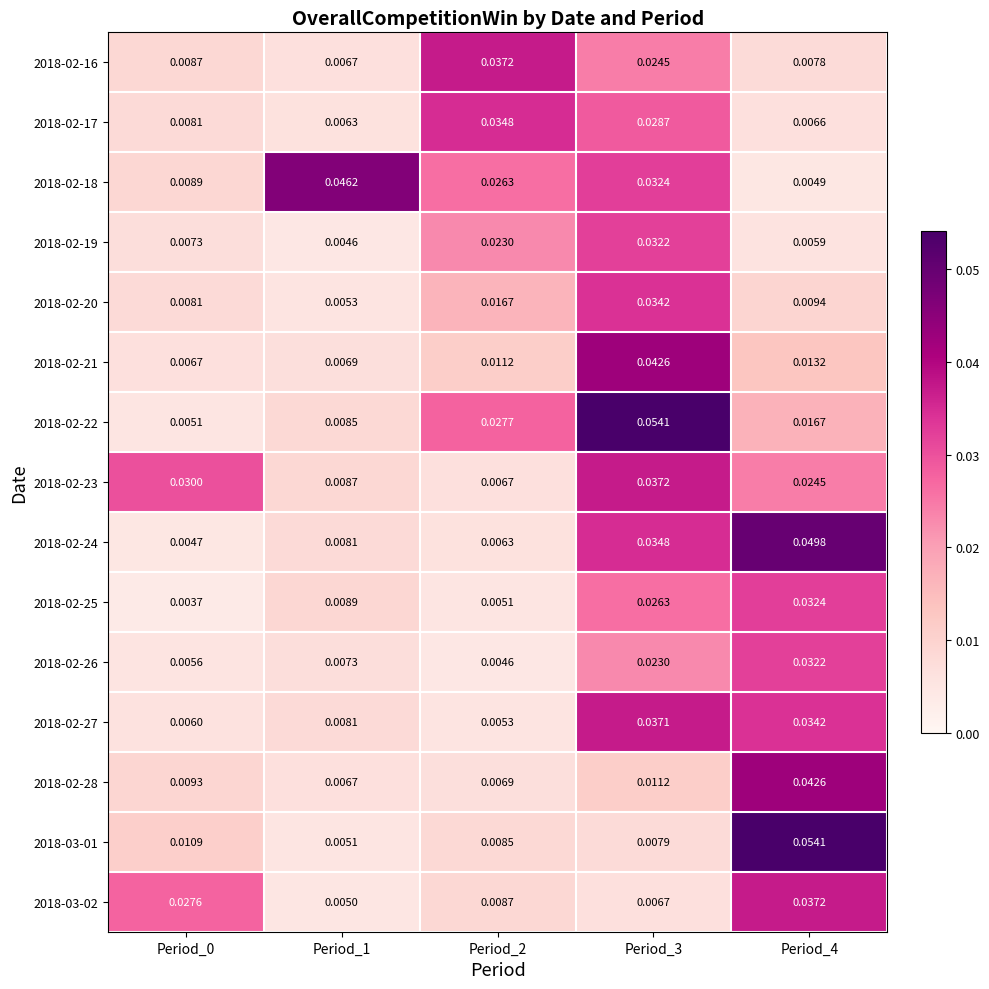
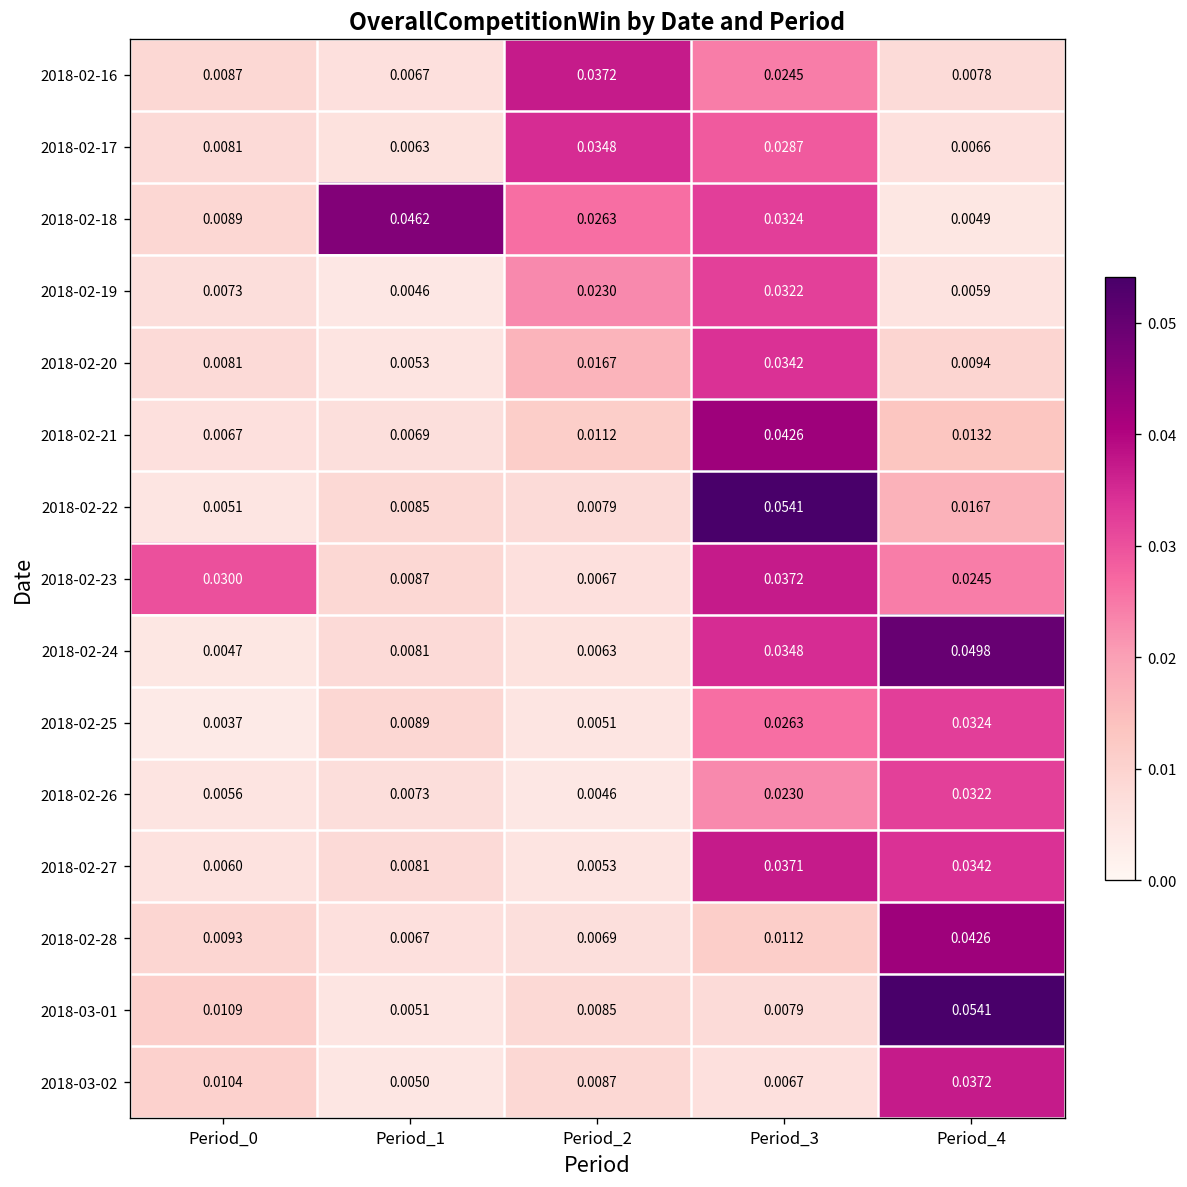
2018-02-22, Period_2: 0.0277 -> 0.0079
2018-03-02, Period_0: 0.0276 -> 0.0104
